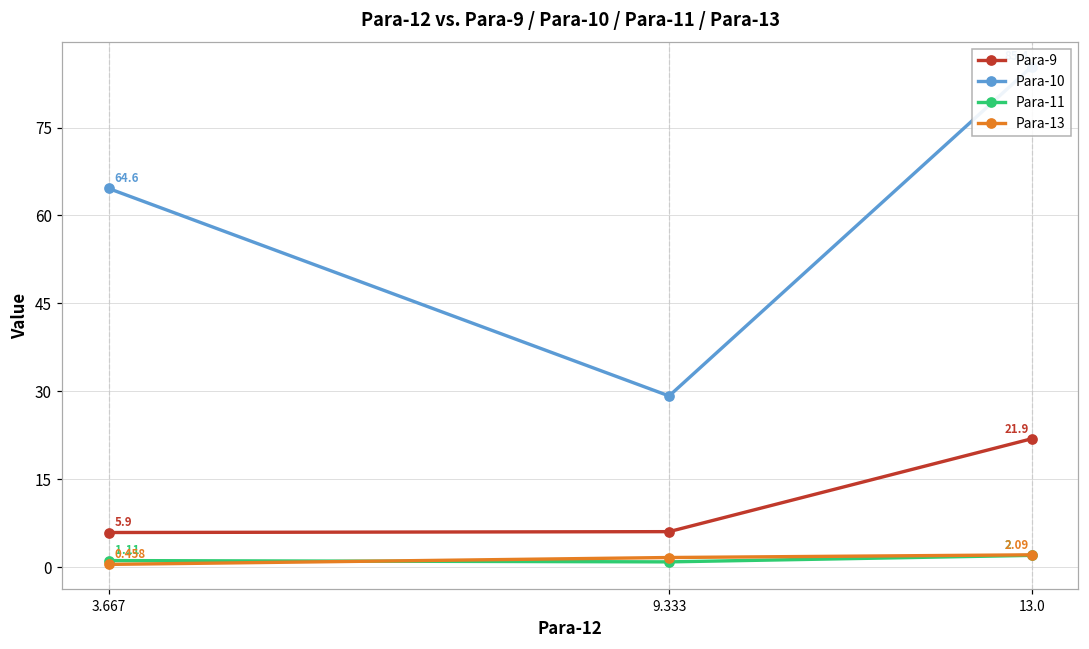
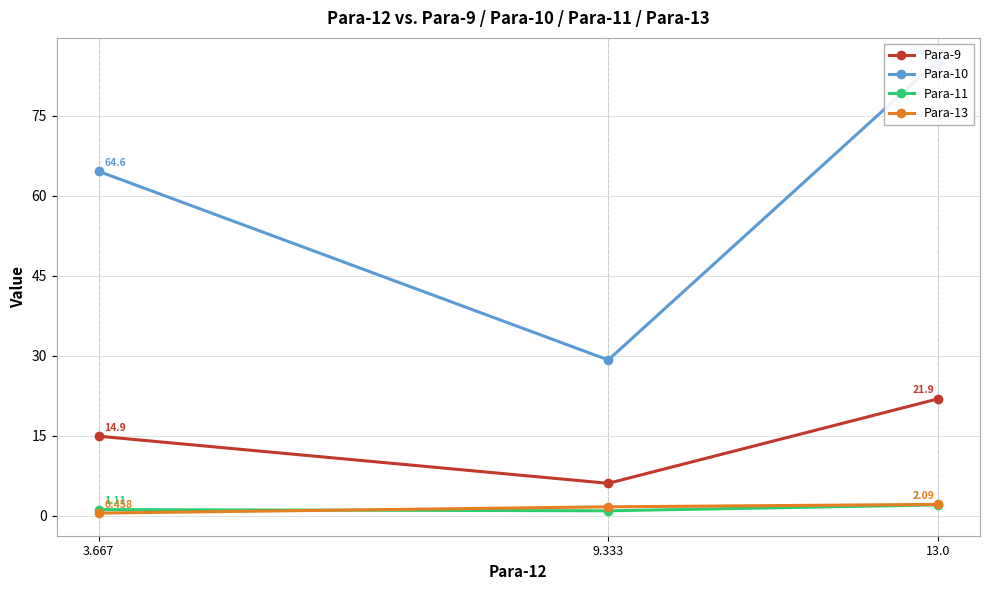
Para-9, 3.667: 5.9 -> 14.9
